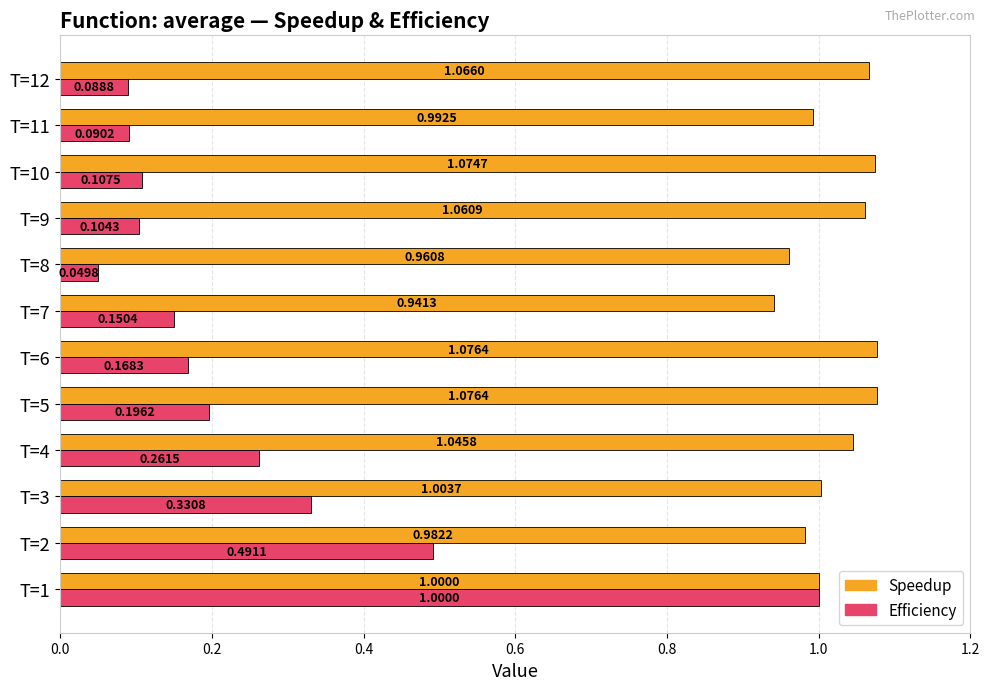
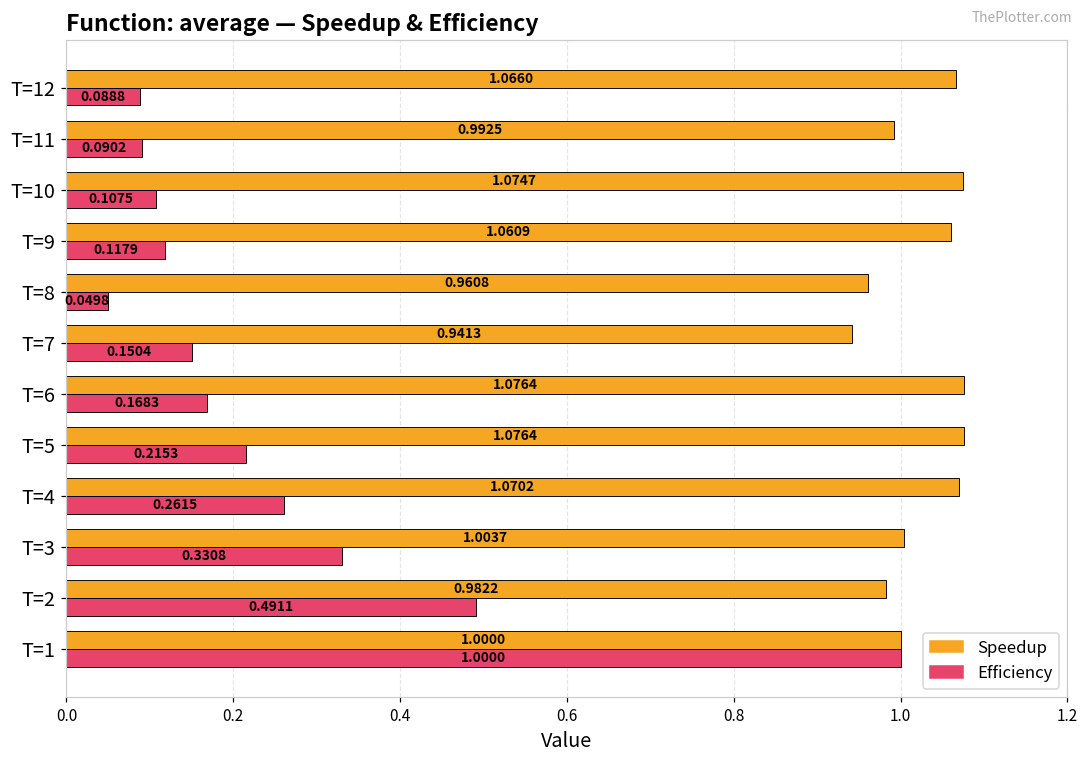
Efficiency, T=9: 0.1043 -> 0.1179
Efficiency, T=5: 0.1962 -> 0.2153
Speedup, T=4: 1.0458 -> 1.0702
